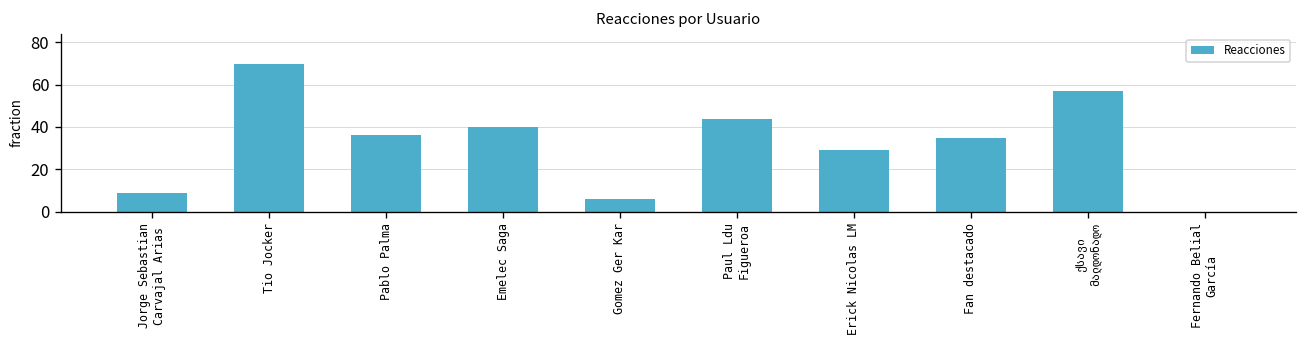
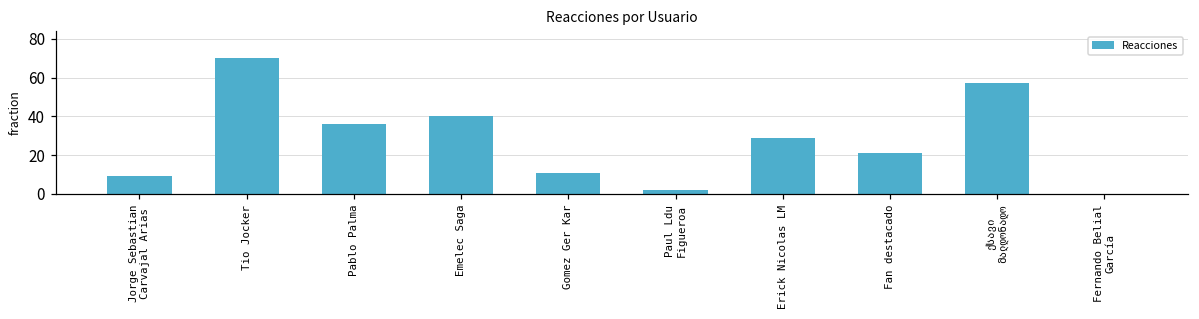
Gomez Ger Kar: 6 -> 11
Paul Ldu Figueroa: 44 -> 2
Fan destacado: 35 -> 21
